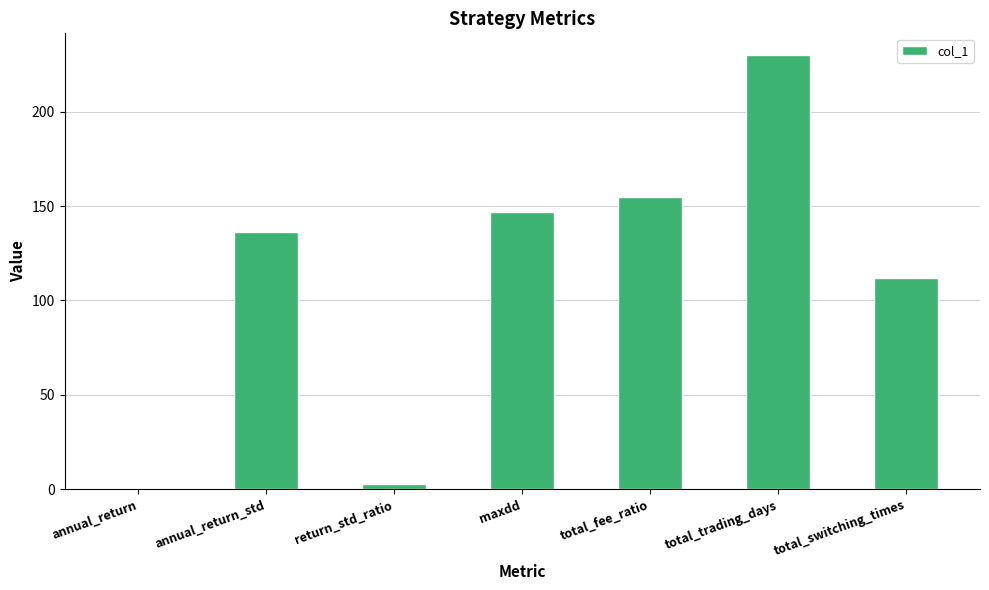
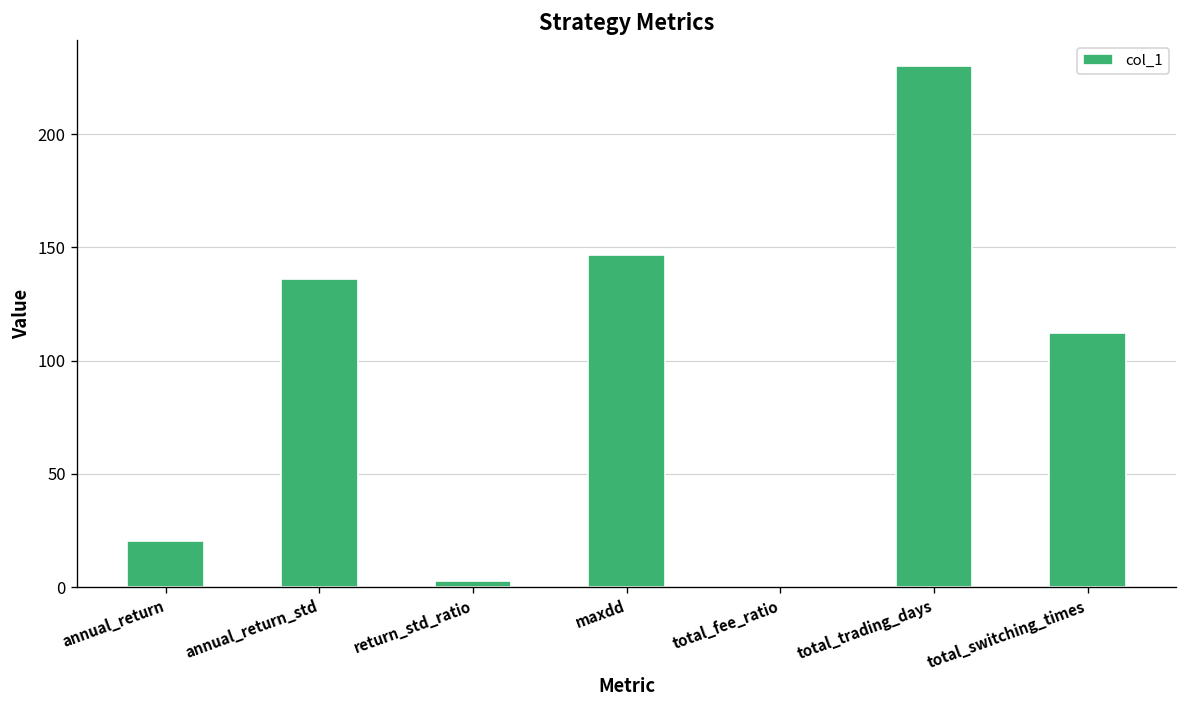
annual_return: 0 -> 20
total_fee_ratio: 155 -> 1
